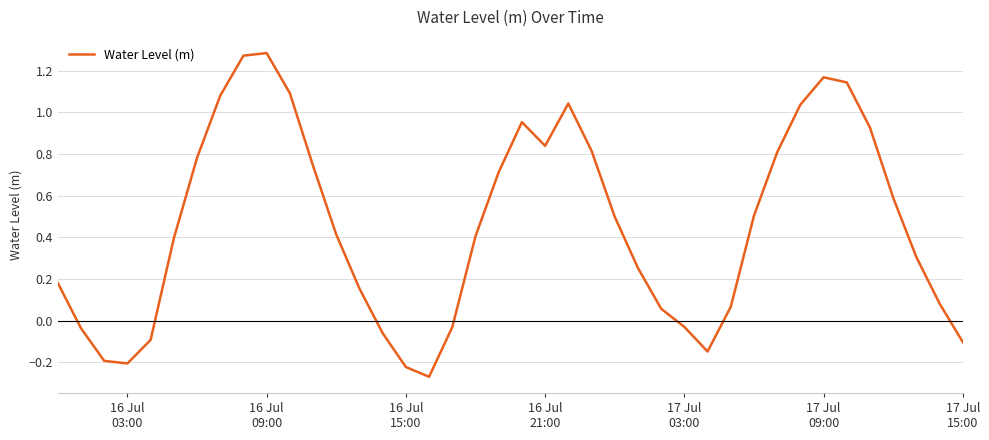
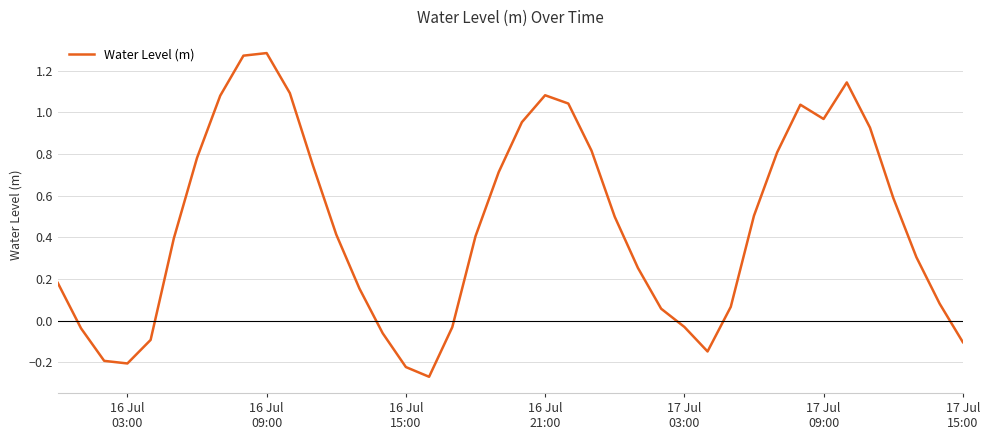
16 Jul 21:00: 0.84 -> 1.08
17 Jul 09:00: 1.17 -> 0.97
